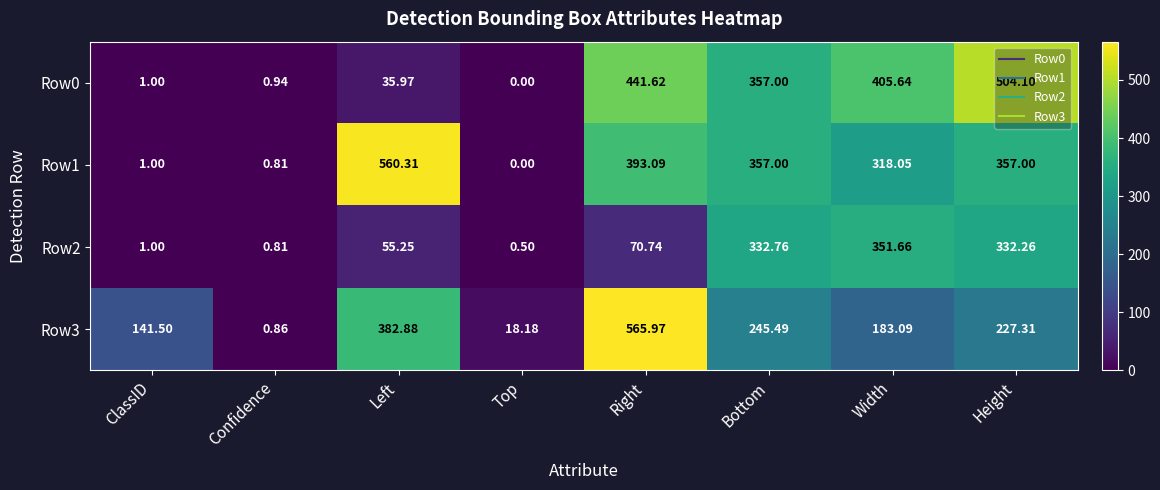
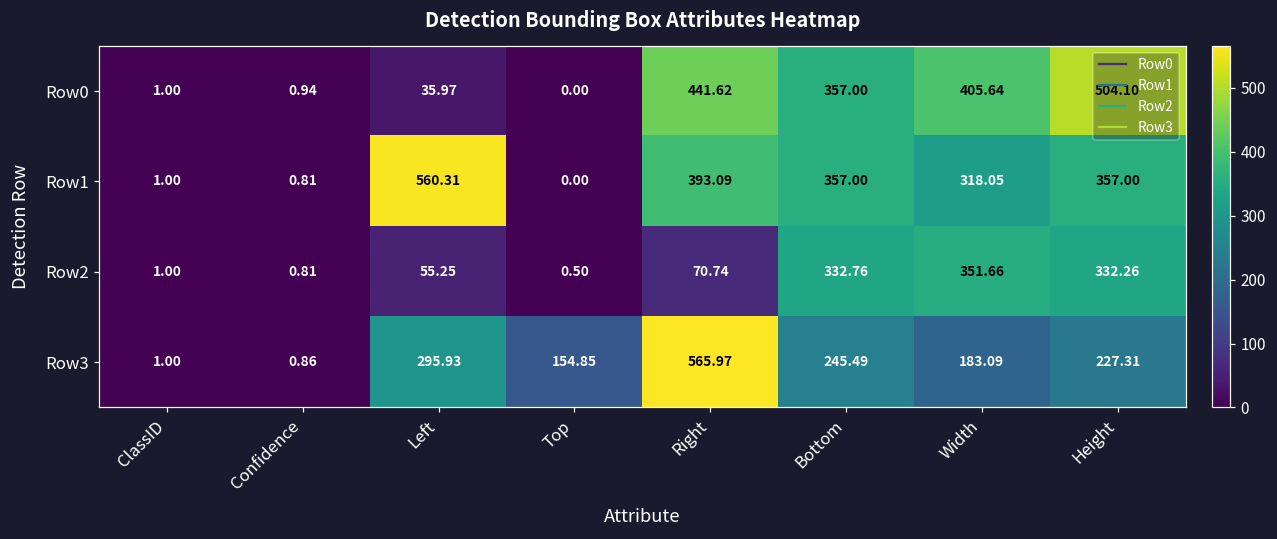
Row3, ClassID: 141.50 -> 1.00
Row3, Left: 382.88 -> 295.93
Row3, Top: 18.18 -> 154.85
